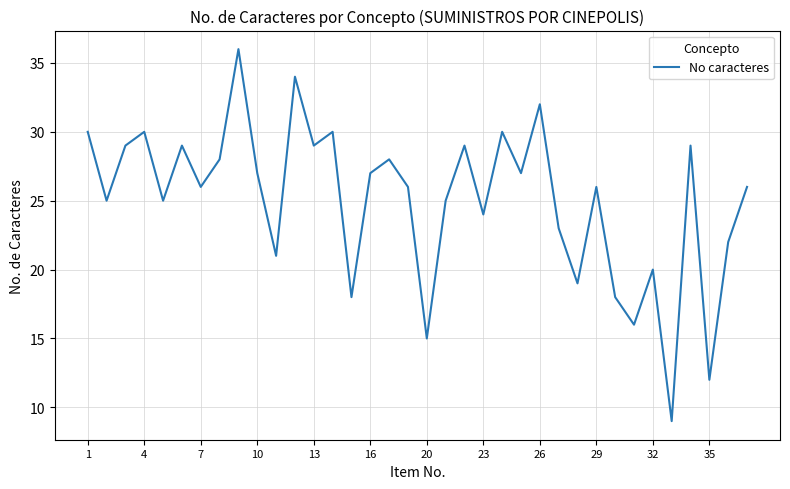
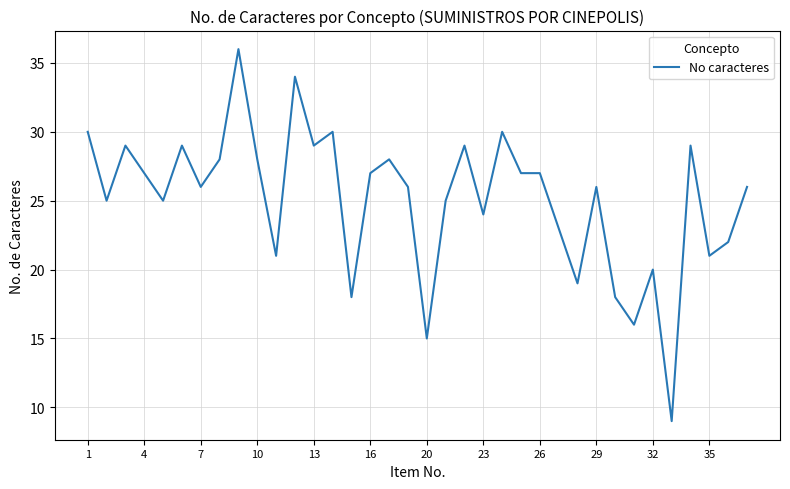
4: 30 -> 27
10: 27 -> 28
26: 32 -> 27
35: 12 -> 21
